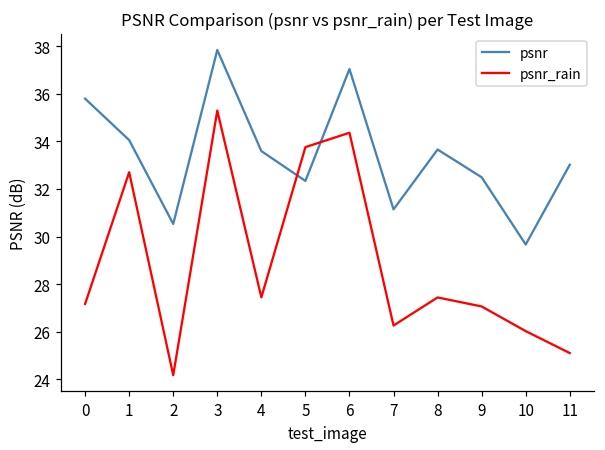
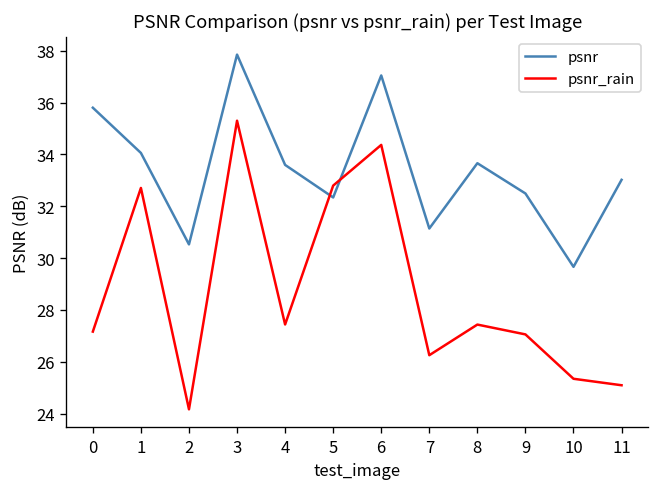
psnr_rain, 5: 33.8 -> 32.8
psnr_rain, 10: 26.0 -> 25.3
